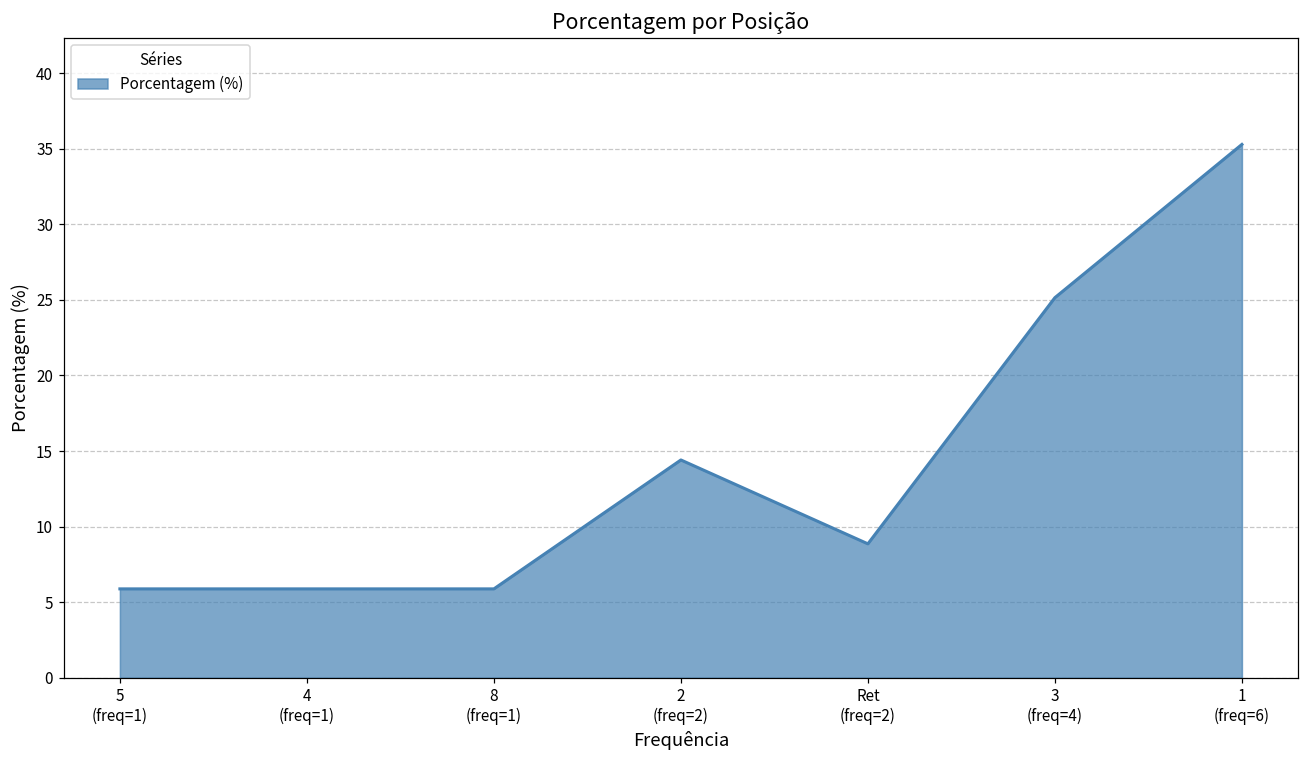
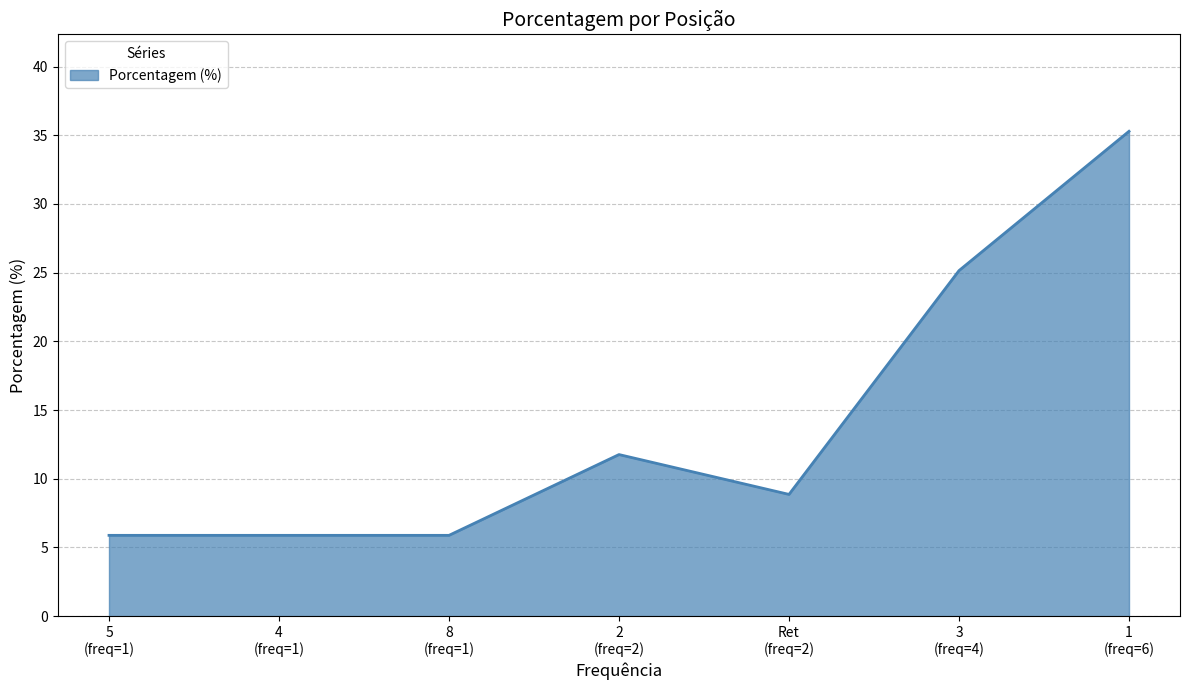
2 (freq=2): 14.4 -> 11.8
